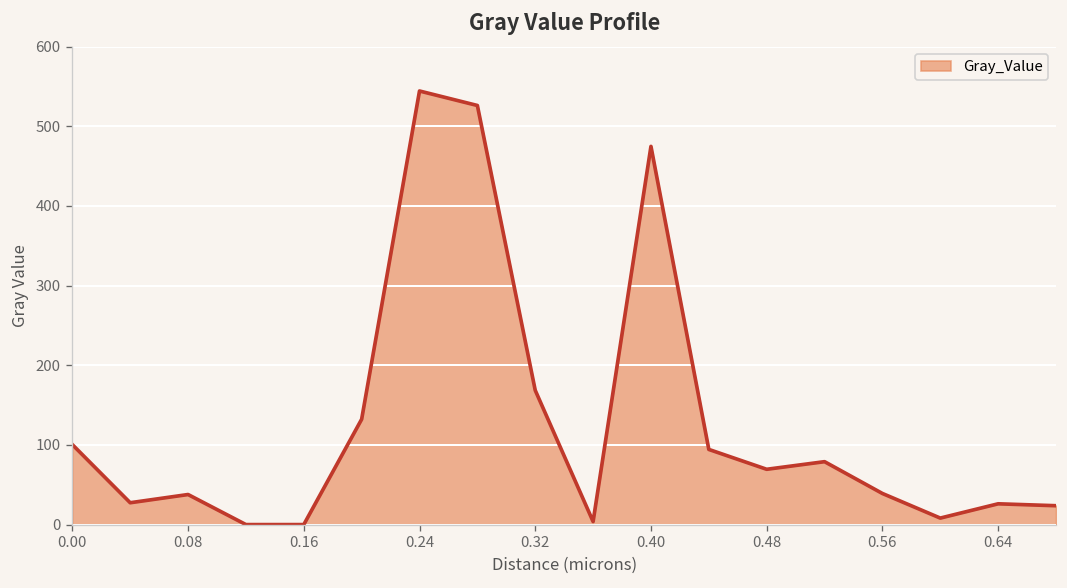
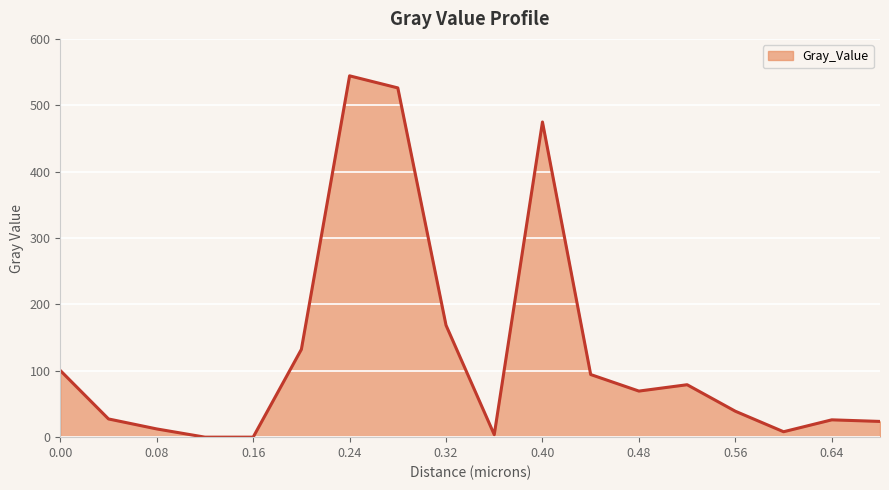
0.08: 40 -> 10
